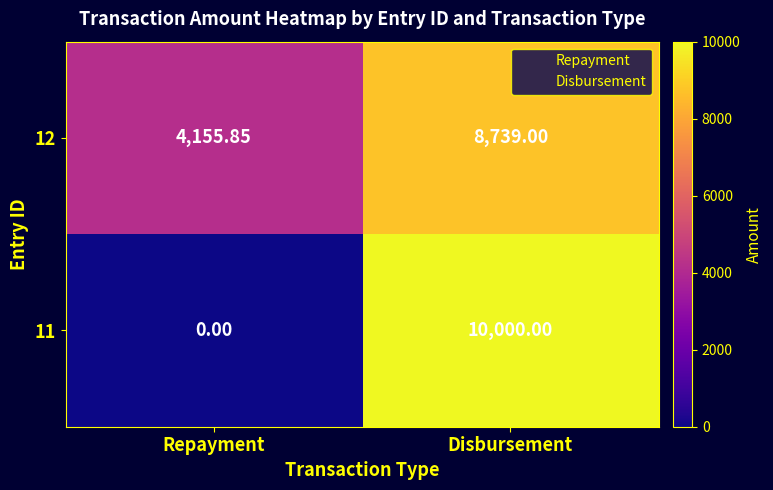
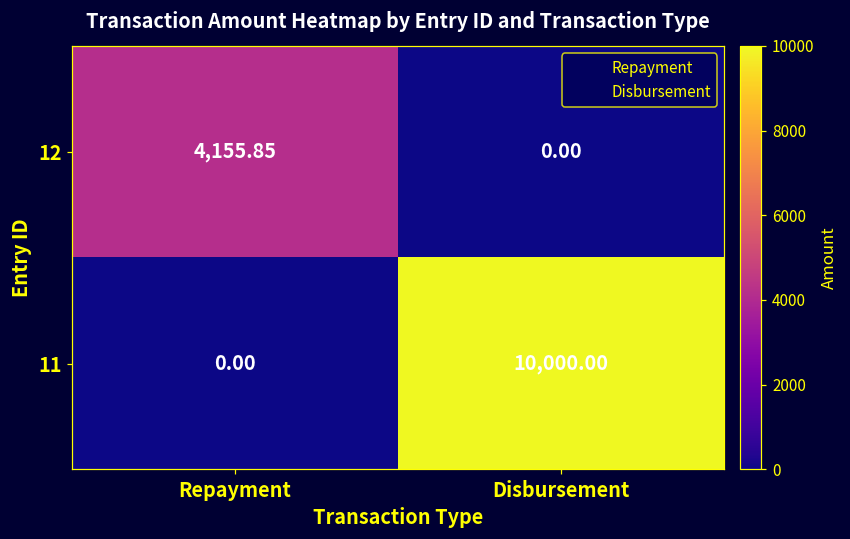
12, Disbursement: 8,739.00 -> 0.00
